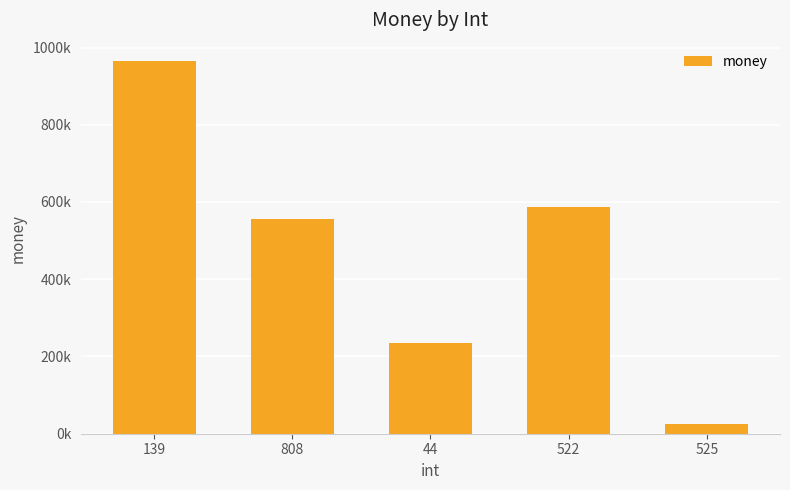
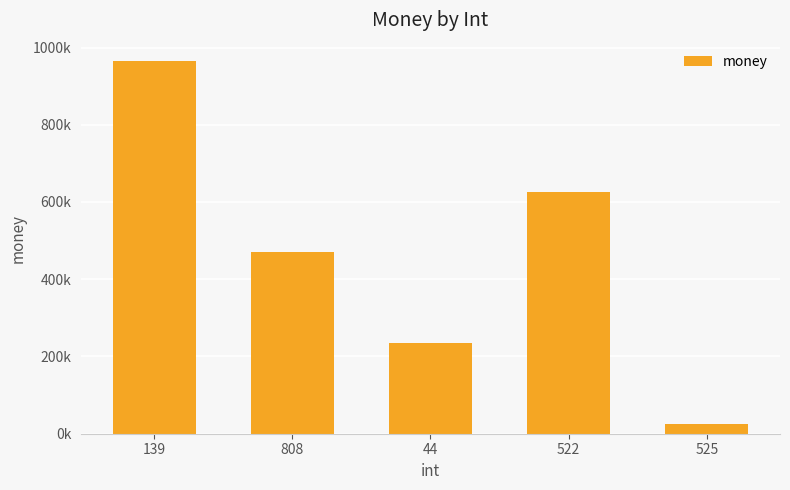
808: 560000 -> 470000
522: 590000 -> 620000
